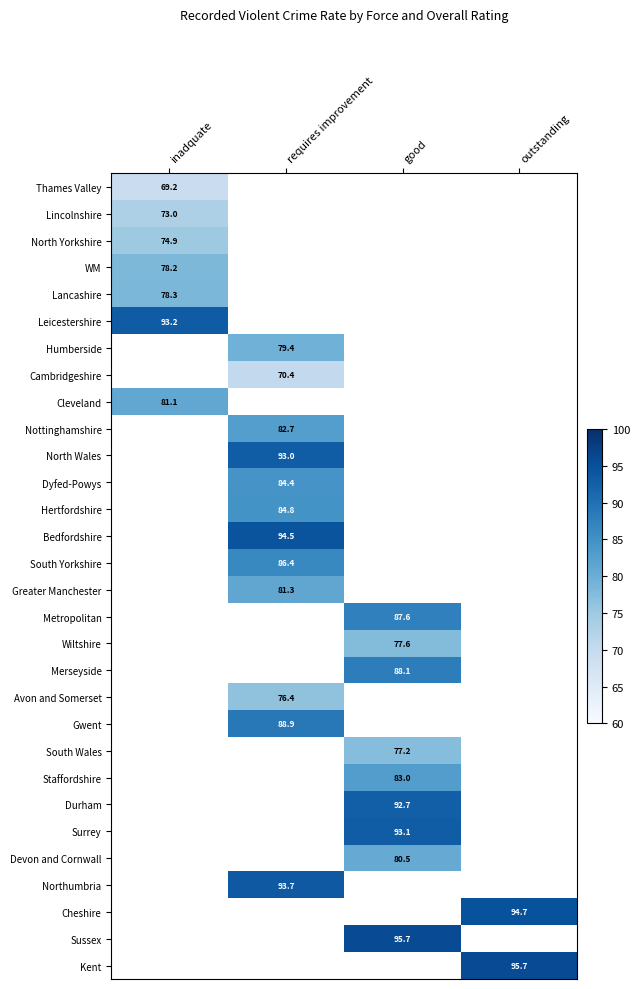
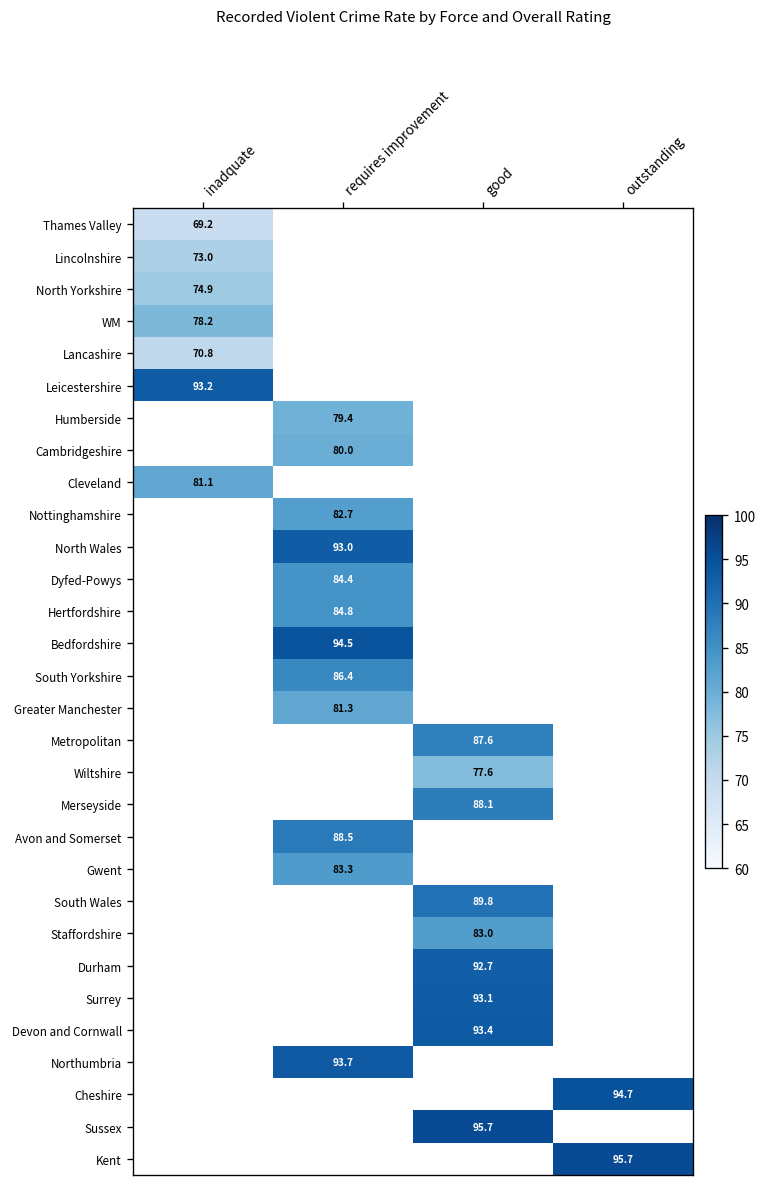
Lancashire, inadquate: 78.3 -> 70.8
Cambridgeshire, requires improvement: 70.4 -> 80.0
Avon and Somerset, requires improvement: 76.4 -> 88.5
Gwent, requires improvement: 88.9 -> 83.3
South Wales, good: 77.2 -> 89.8
Devon and Cornwall, good: 80.5 -> 93.4
